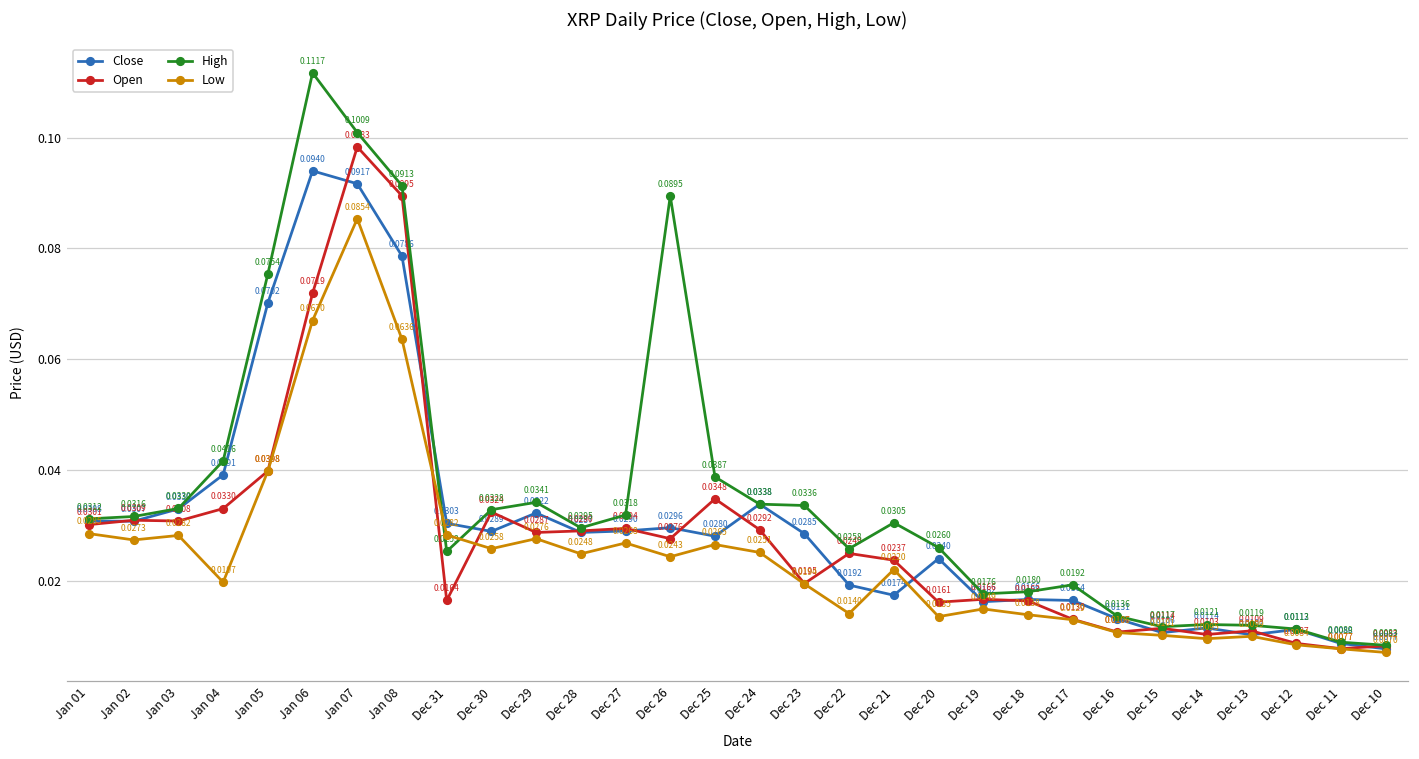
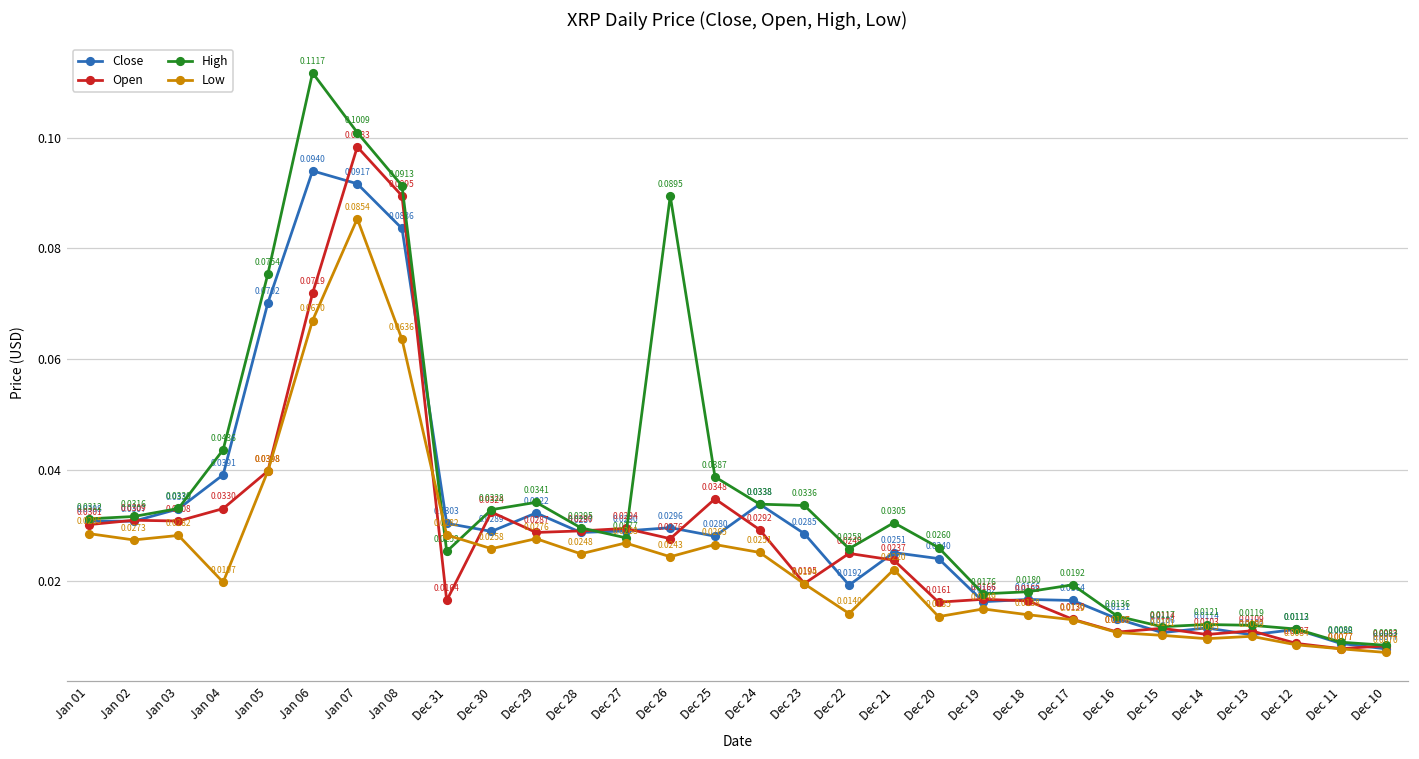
High, Jan 04: 0.0416 -> 0.0436
Close, Jan 08: 0.0786 -> 0.0836
High, Dec 27: 0.0318 -> 0.0277
Close, Dec 21: 0.0174 -> 0.0251
